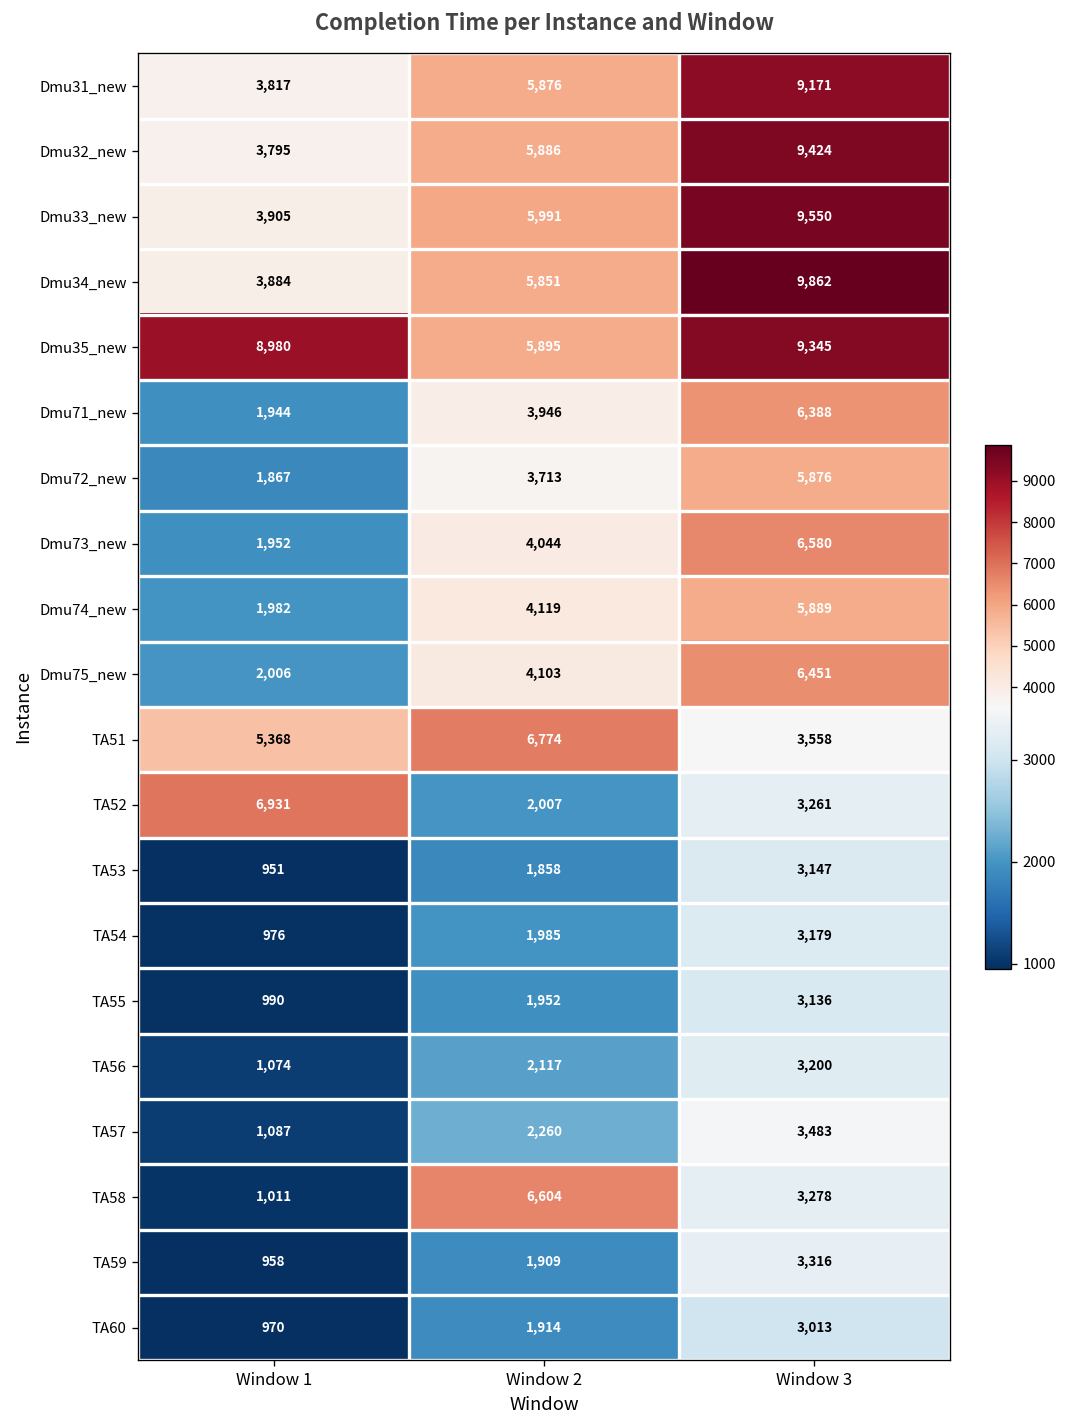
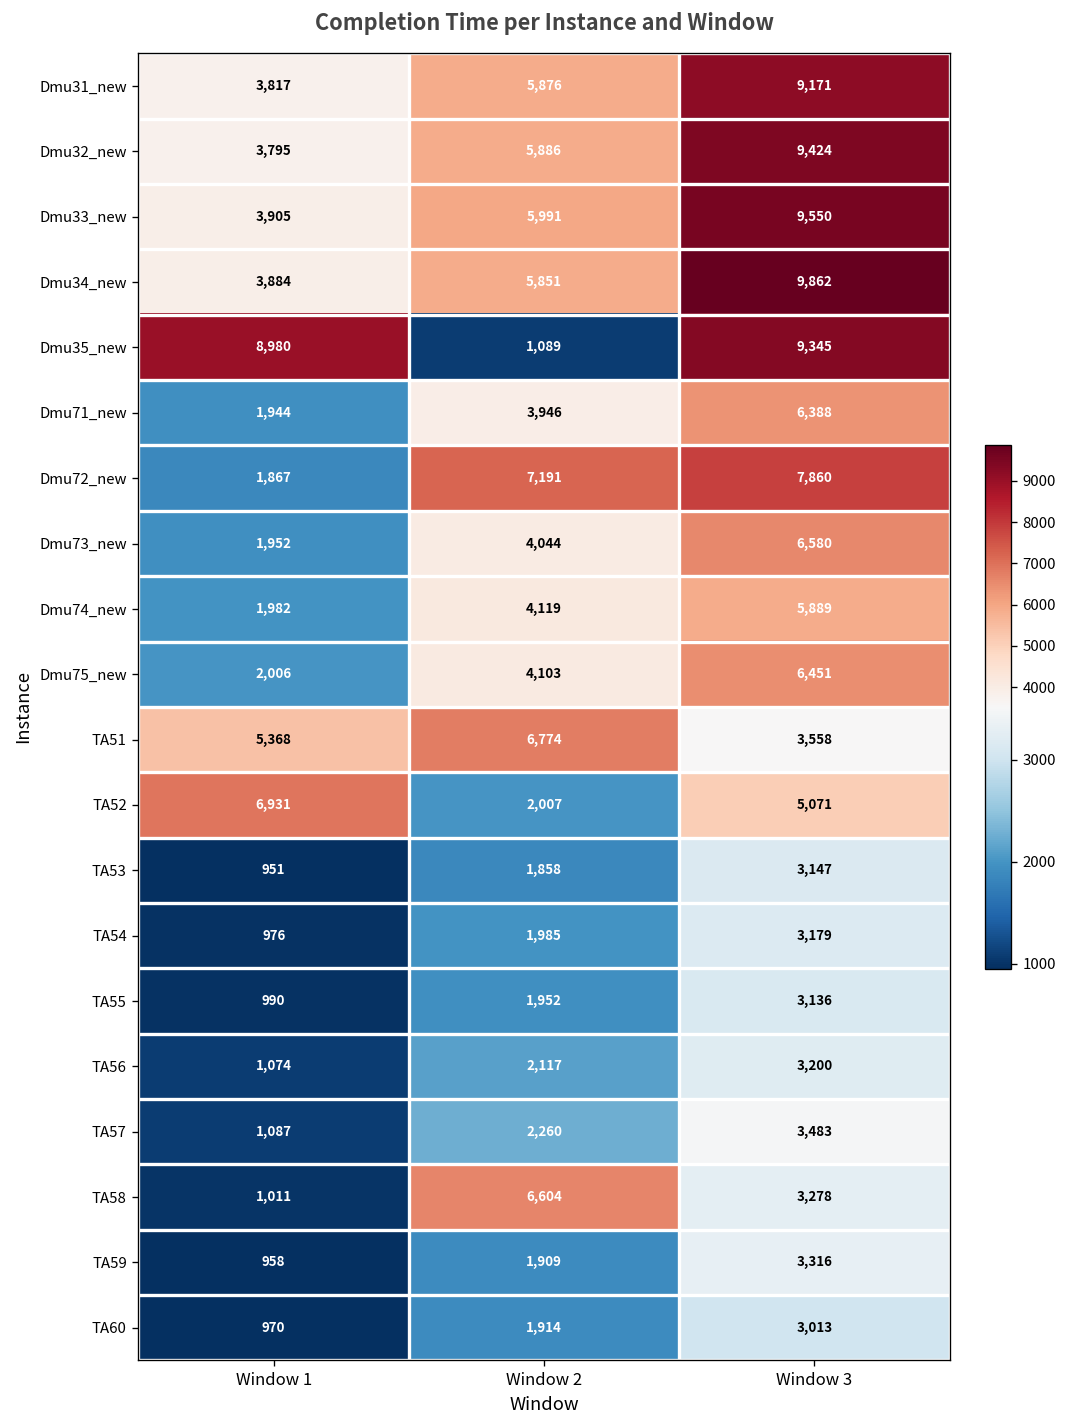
Dmu35_new, Window 2: 5,895 -> 1,089
Dmu72_new, Window 2: 3,713 -> 7,191
Dmu72_new, Window 3: 5,876 -> 7,860
TA52, Window 3: 3,261 -> 5,071
